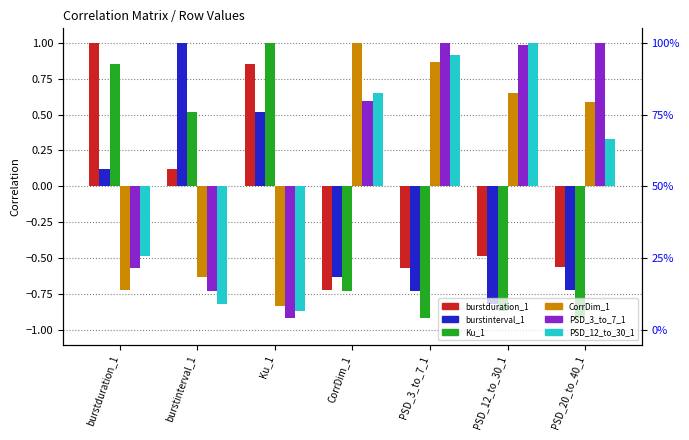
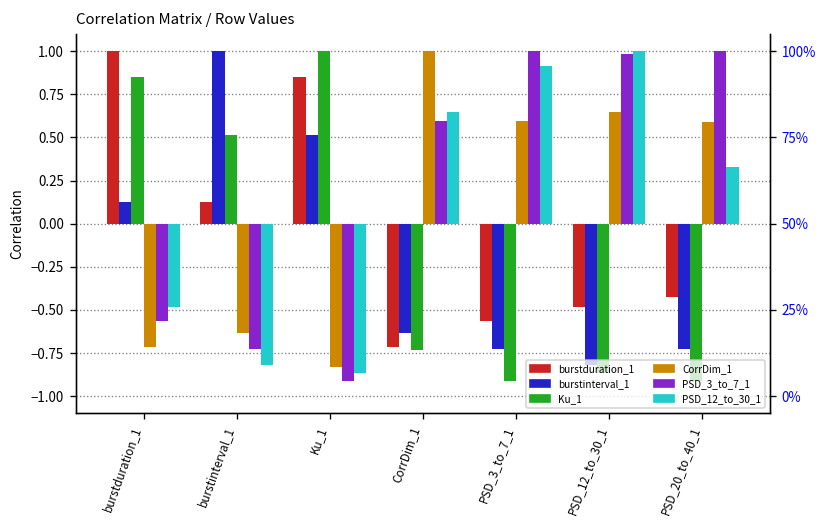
CorrDim_1, PSD_3_to_7_1: 0.87 -> 0.60
burstduration_1, PSD_20_to_40_1: -0.56 -> -0.43
